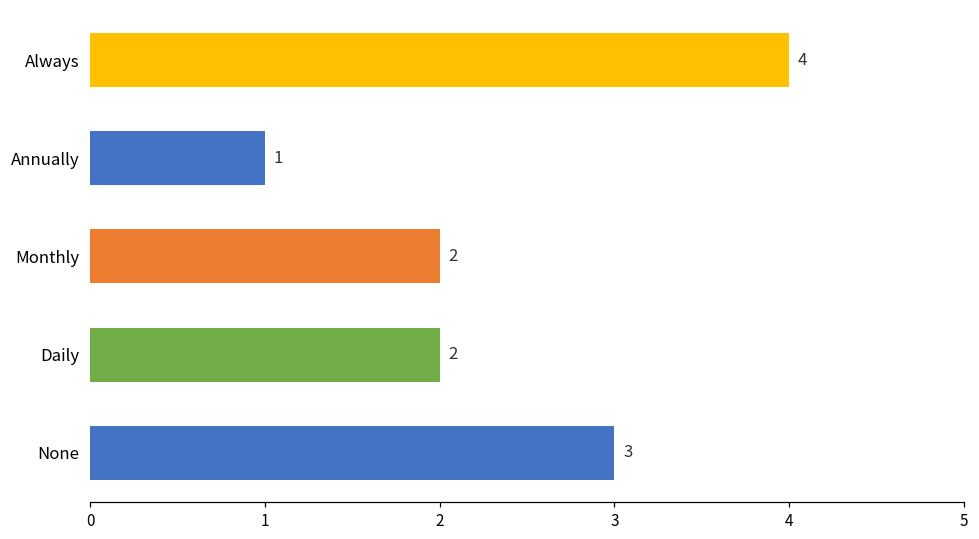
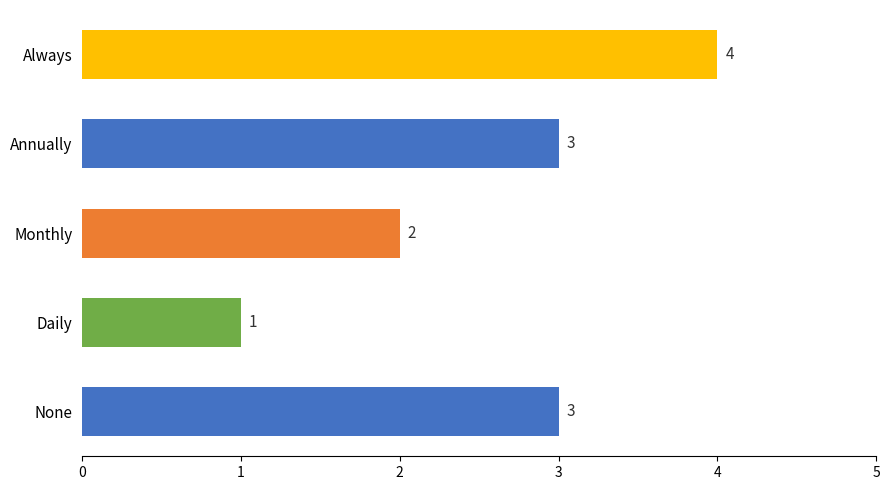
Annually: 1 -> 3
Daily: 2 -> 1
